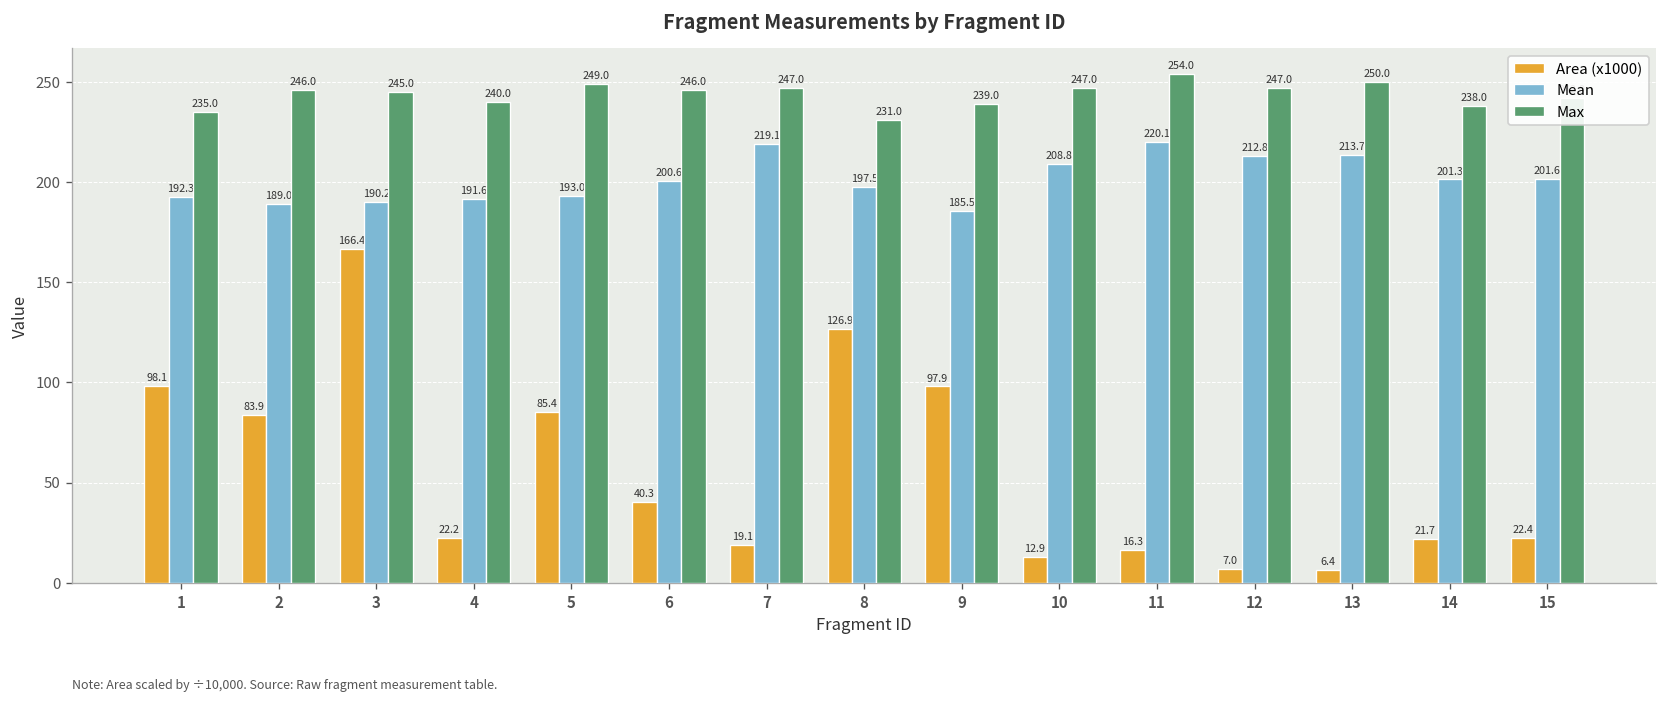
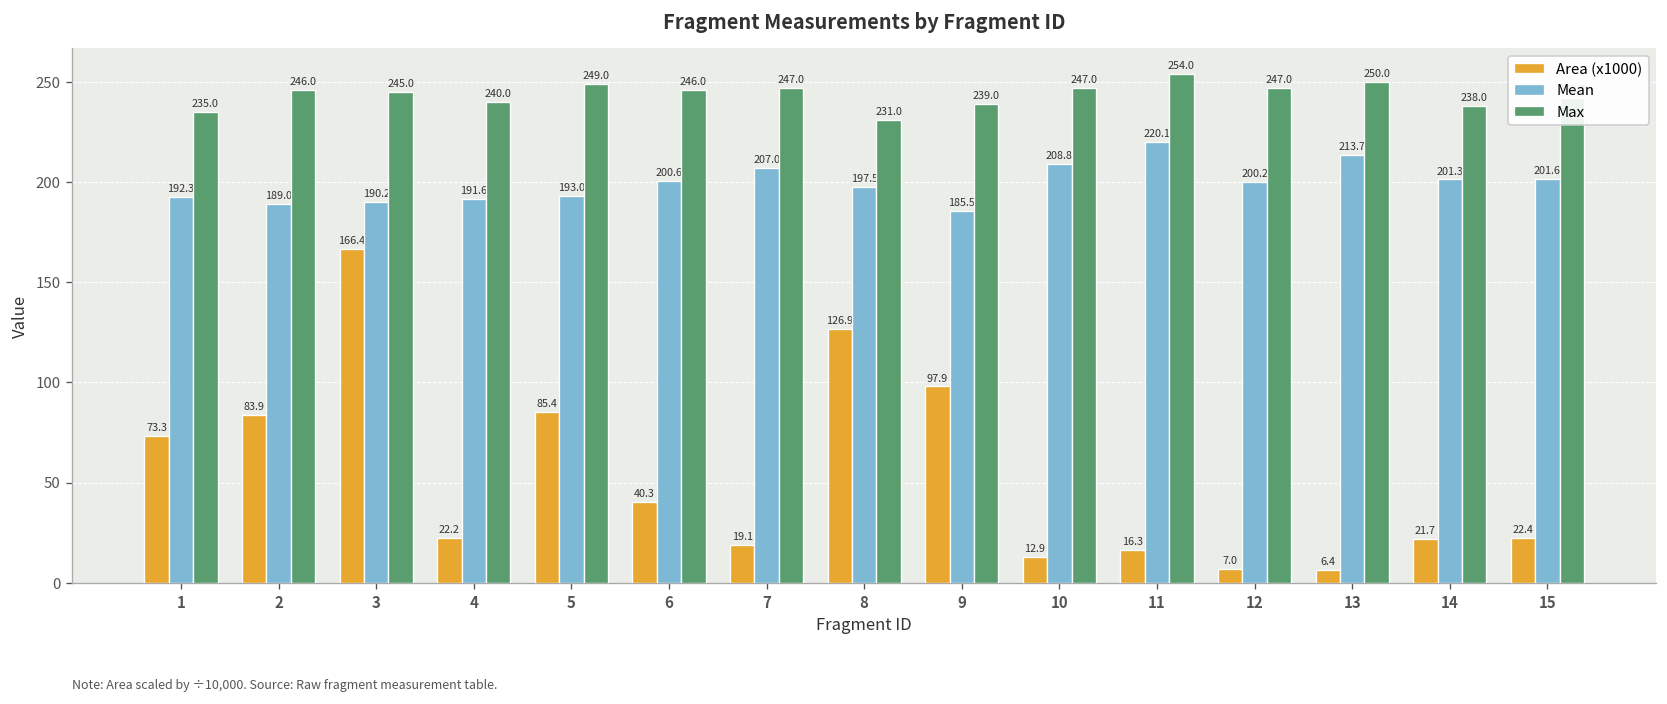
Area (x1000), 1: 98.1 -> 73.3
Mean, 7: 219.1 -> 207.0
Mean, 12: 212.8 -> 200.2
